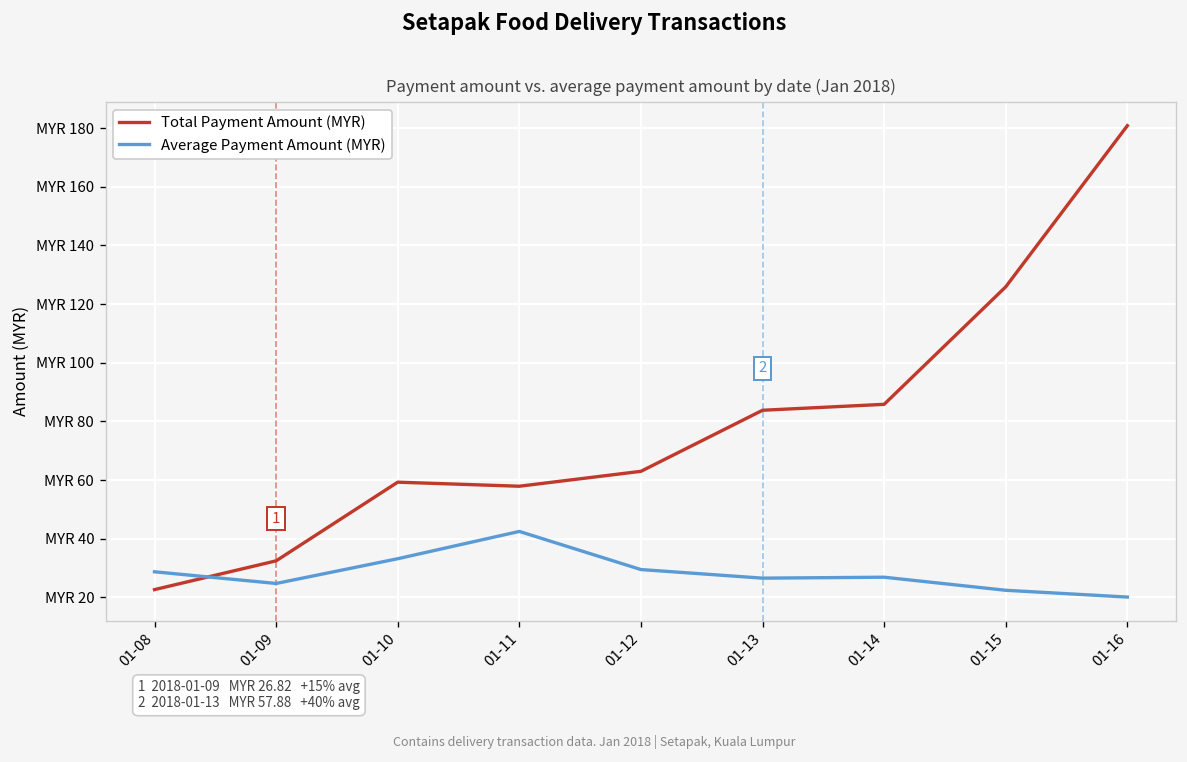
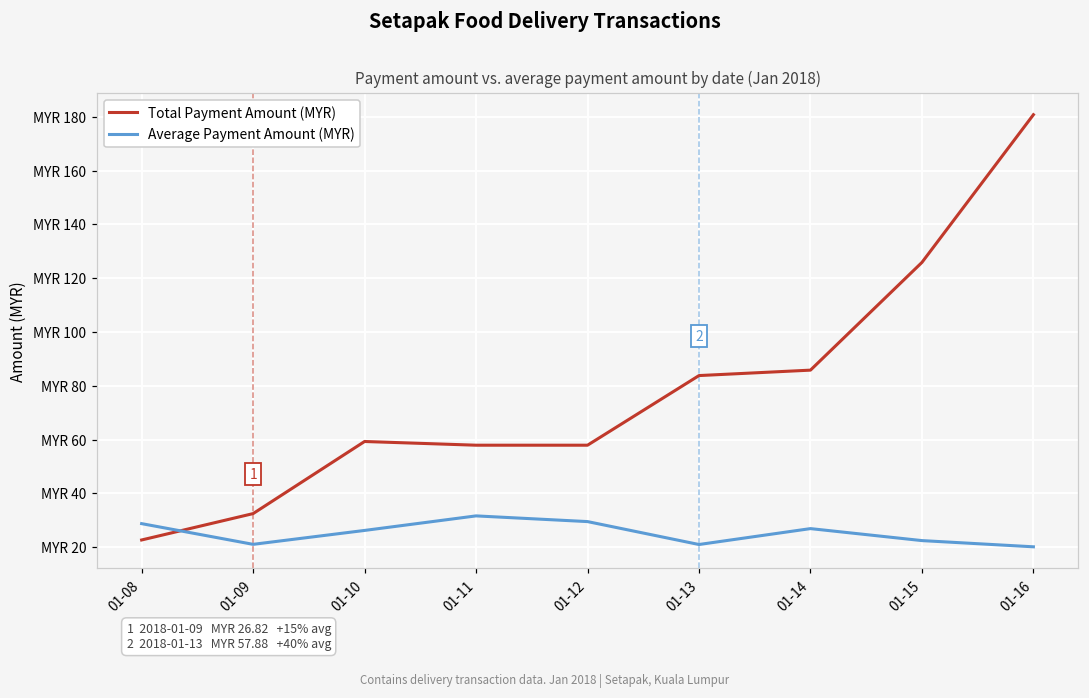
Average Payment Amount (MYR), 01-09: MYR 25 -> MYR 21
Average Payment Amount (MYR), 01-10: MYR 33 -> MYR 26
Average Payment Amount (MYR), 01-11: MYR 42 -> MYR 32
Total Payment Amount (MYR), 01-12: MYR 63 -> MYR 58
Average Payment Amount (MYR), 01-13: MYR 27 -> MYR 21
